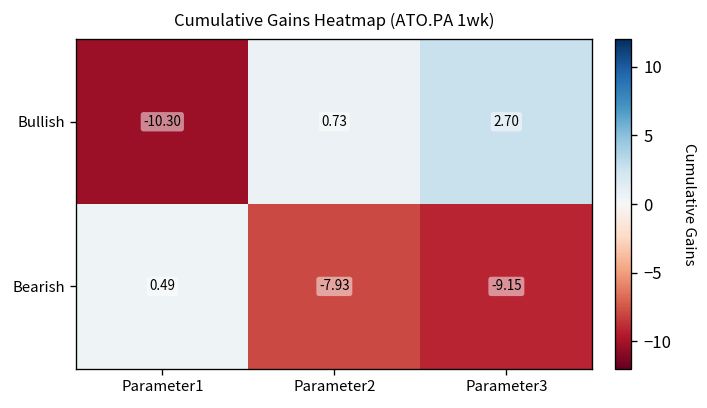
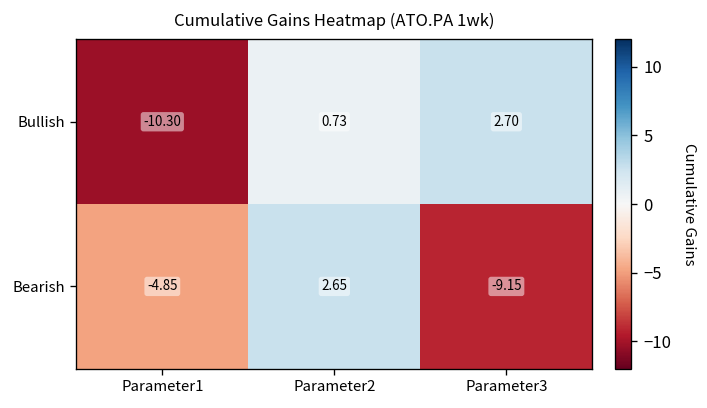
Bearish, Parameter1: 0.49 -> -4.85
Bearish, Parameter2: -7.93 -> 2.65
